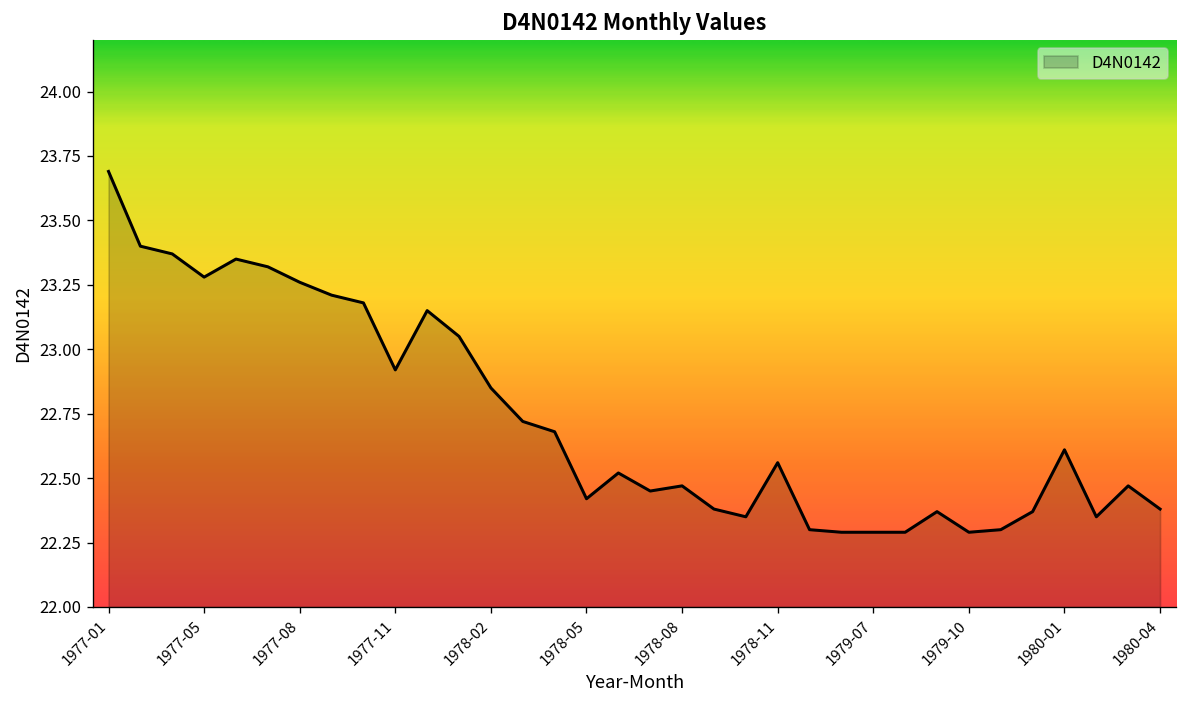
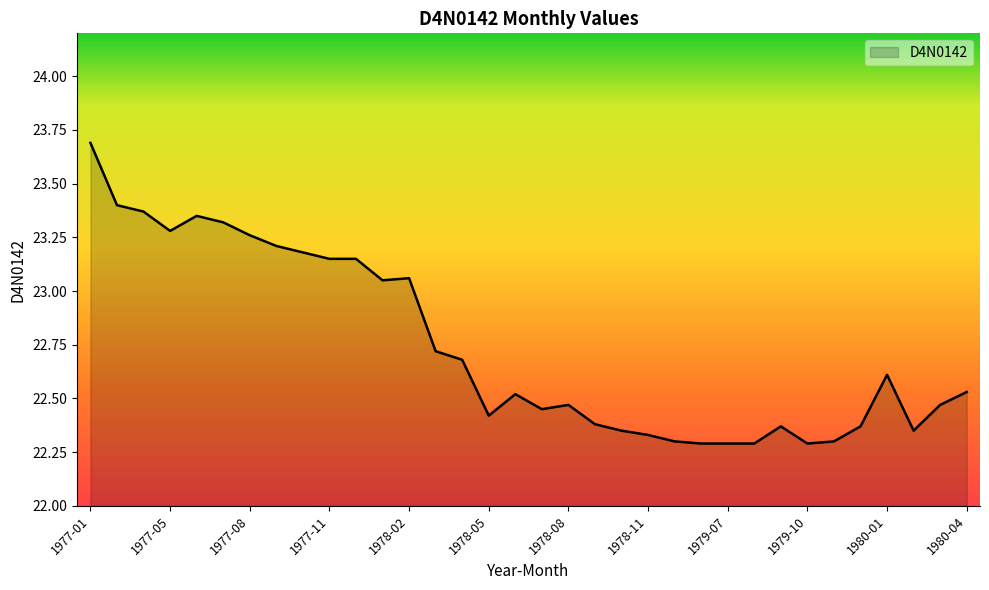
1977-11: 22.92 -> 23.15
1978-02: 22.85 -> 23.06
1978-11: 22.56 -> 22.33
1980-04: 22.38 -> 22.53
